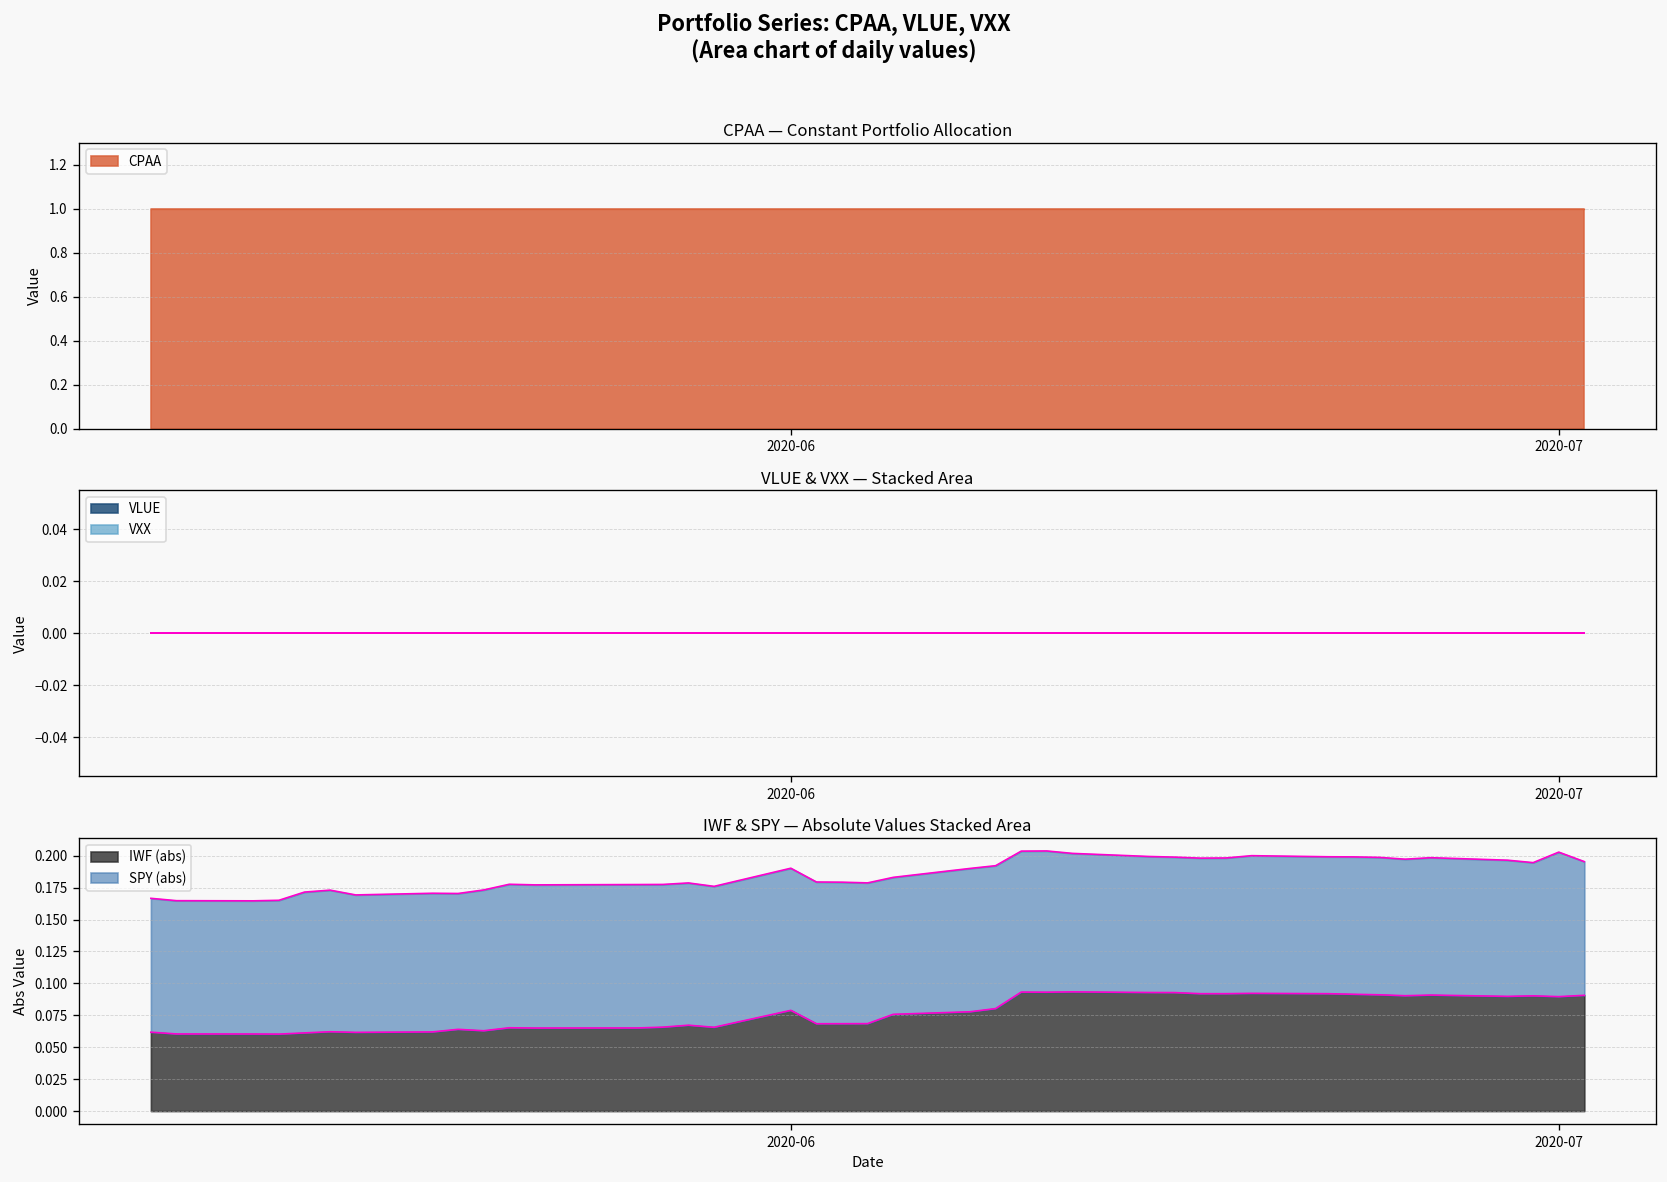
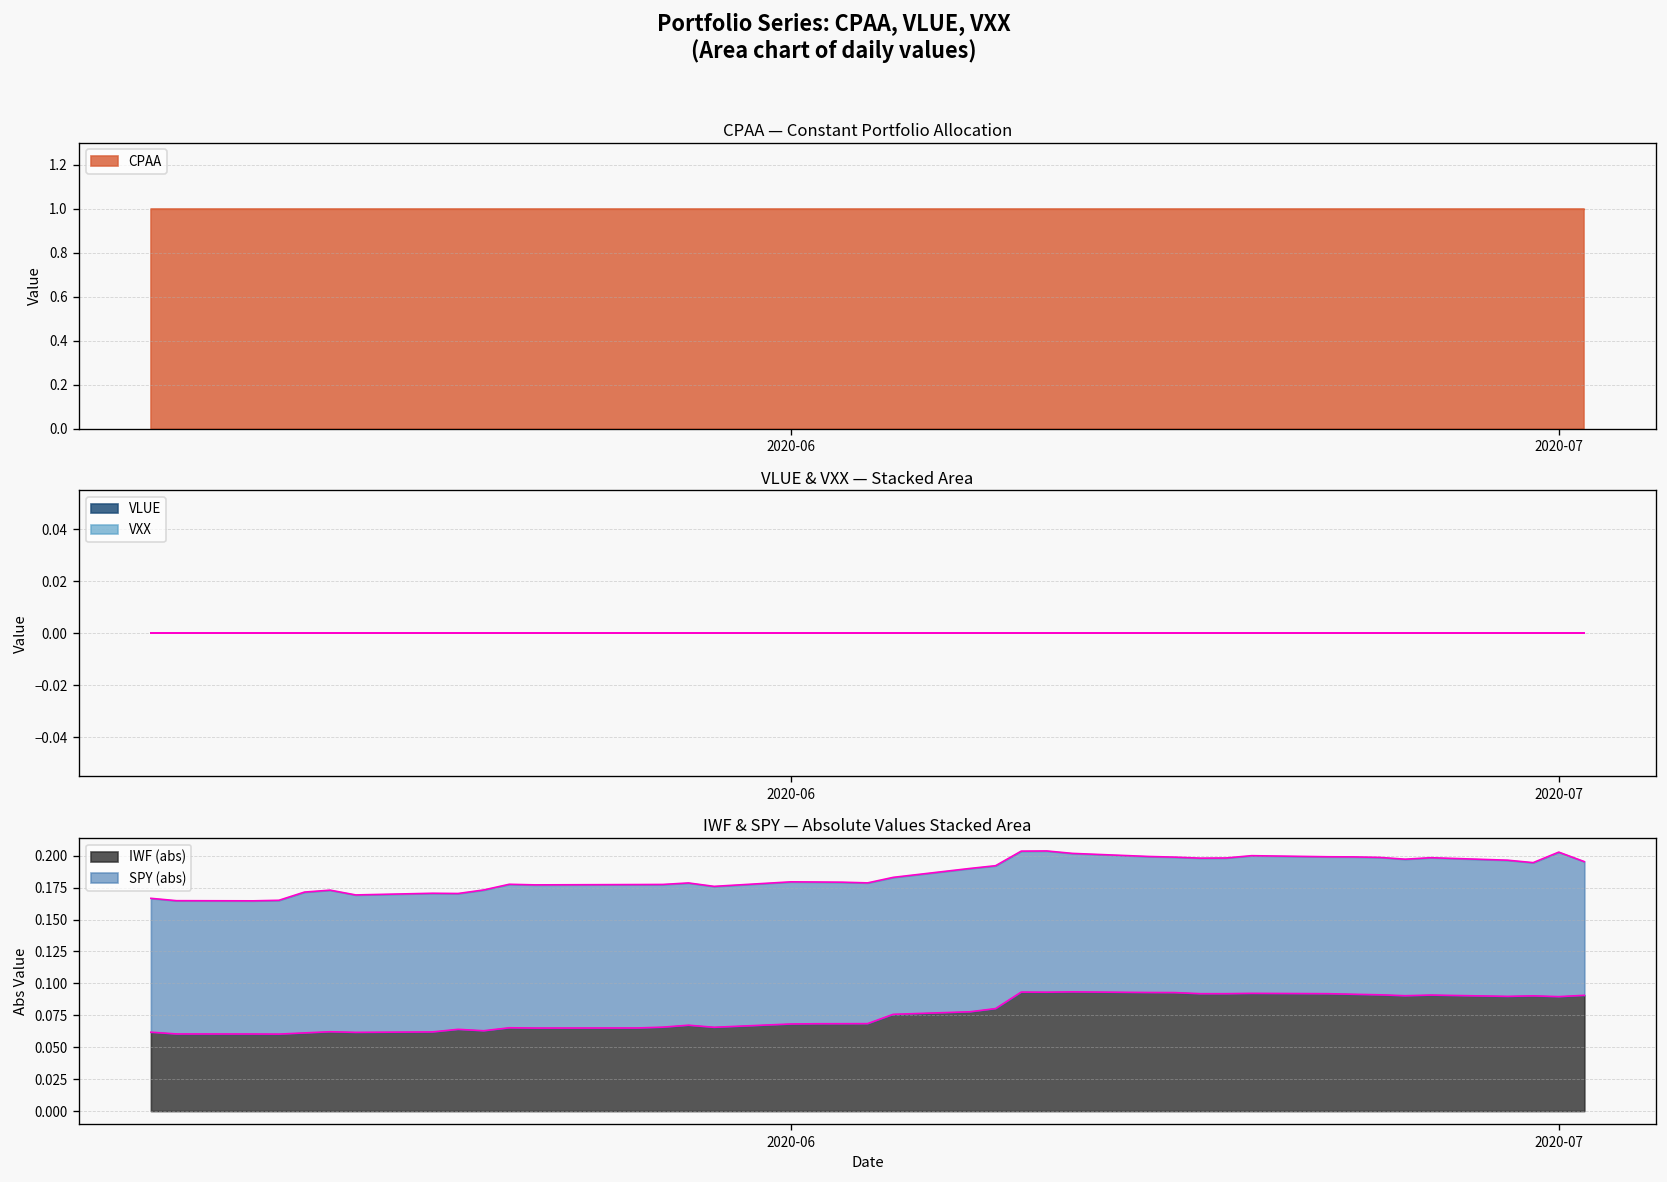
IWF & SPY — Absolute Values Stacked Area, IWF (abs), 2020-06: 0.079 -> 0.068
